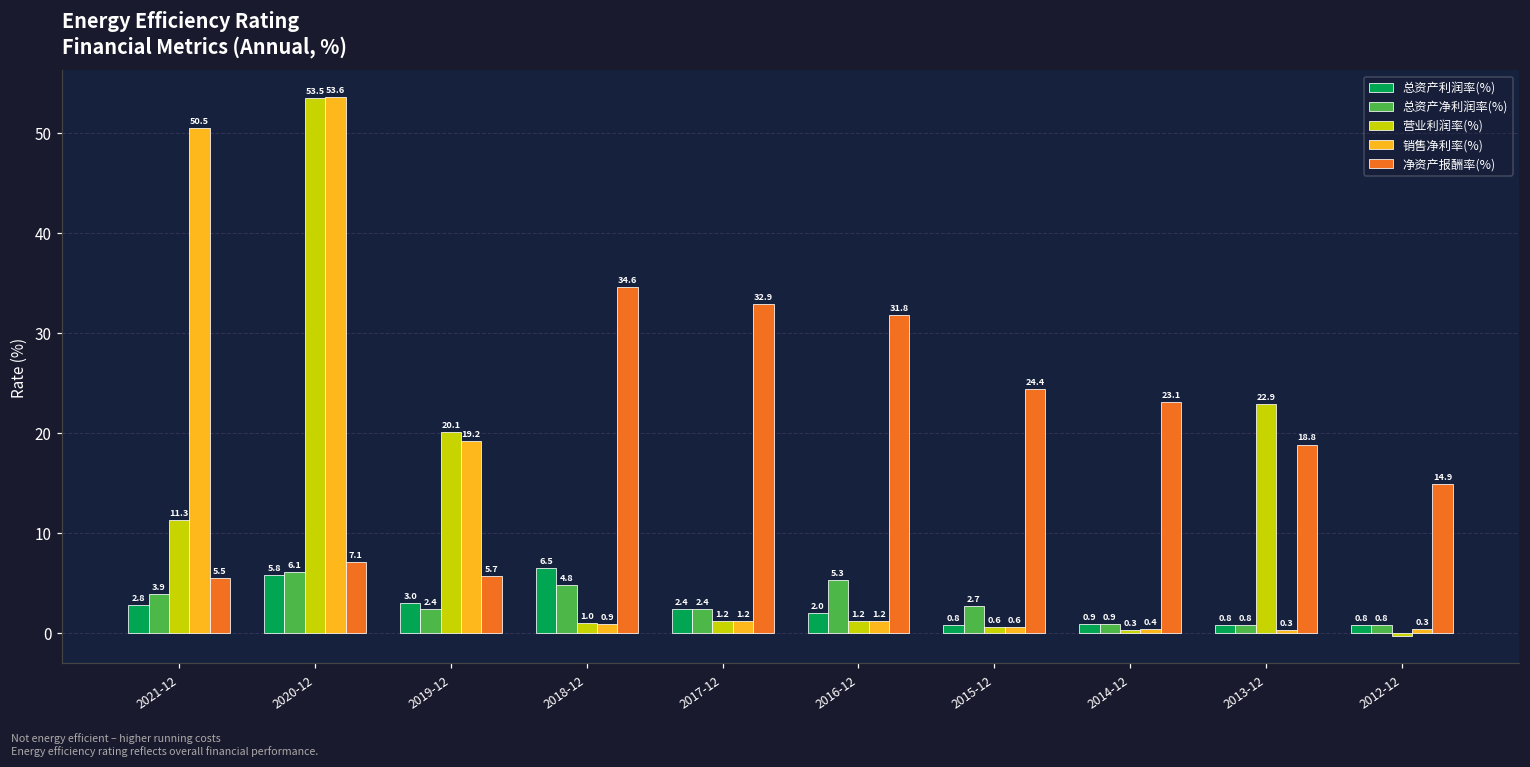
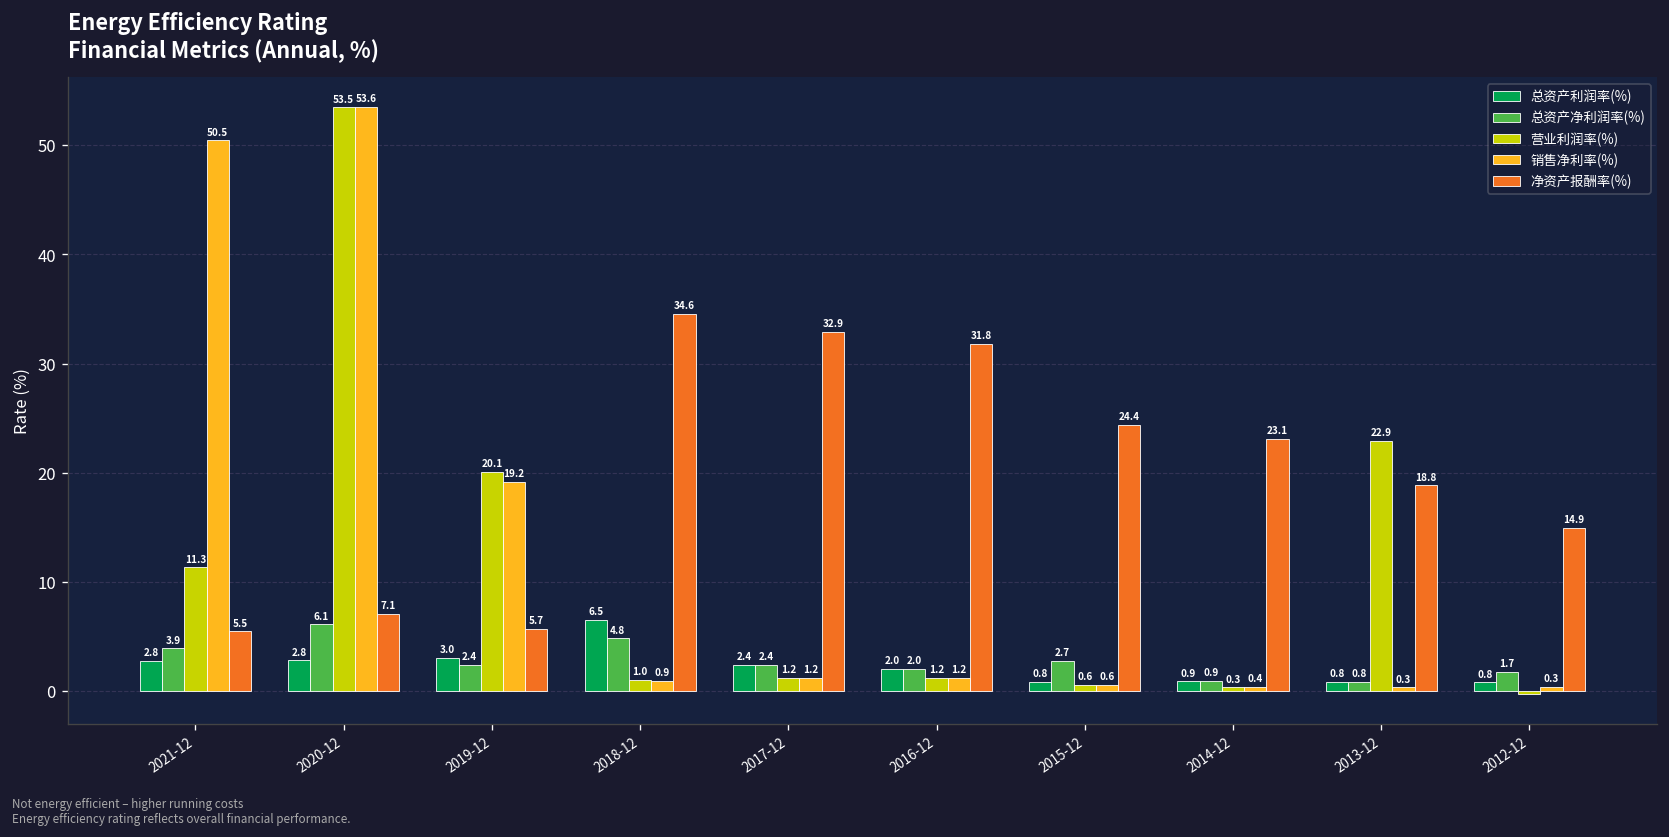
总资产利润率(%), 2020-12: 5.8 -> 2.8
总资产净利润率(%), 2016-12: 5.3 -> 2.0
总资产净利润率(%), 2012-12: 0.8 -> 1.7
